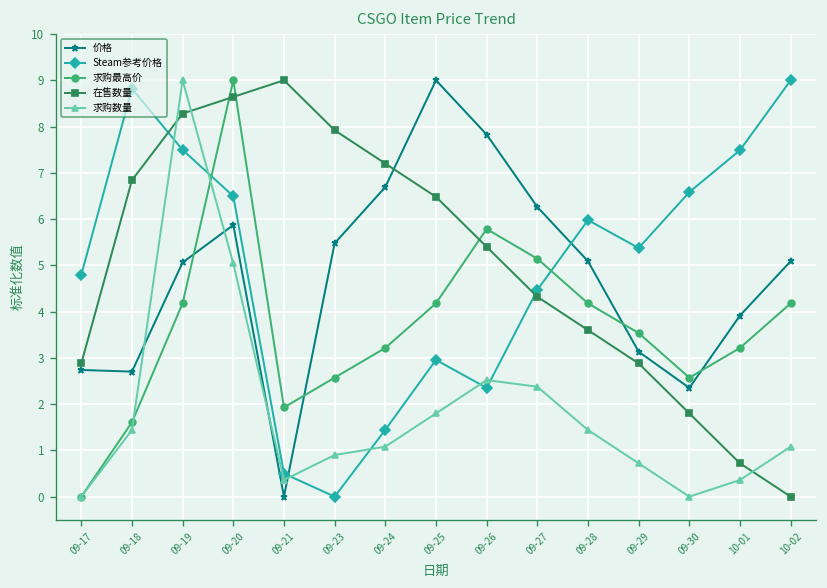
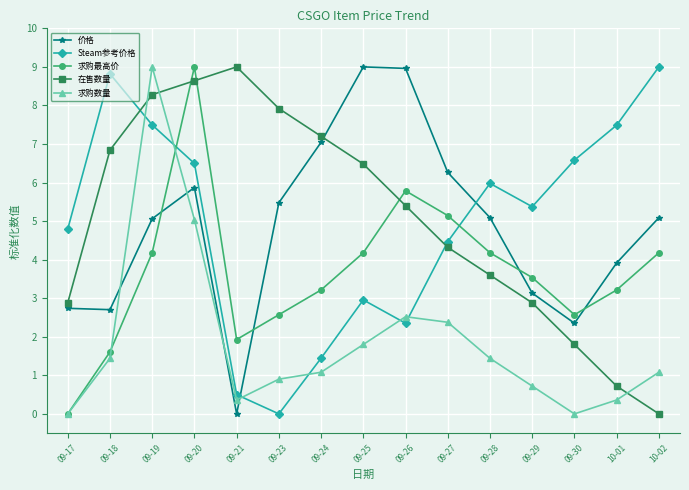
价格, 09-24: 6.7 -> 7.0
价格, 09-26: 7.8 -> 9.0
